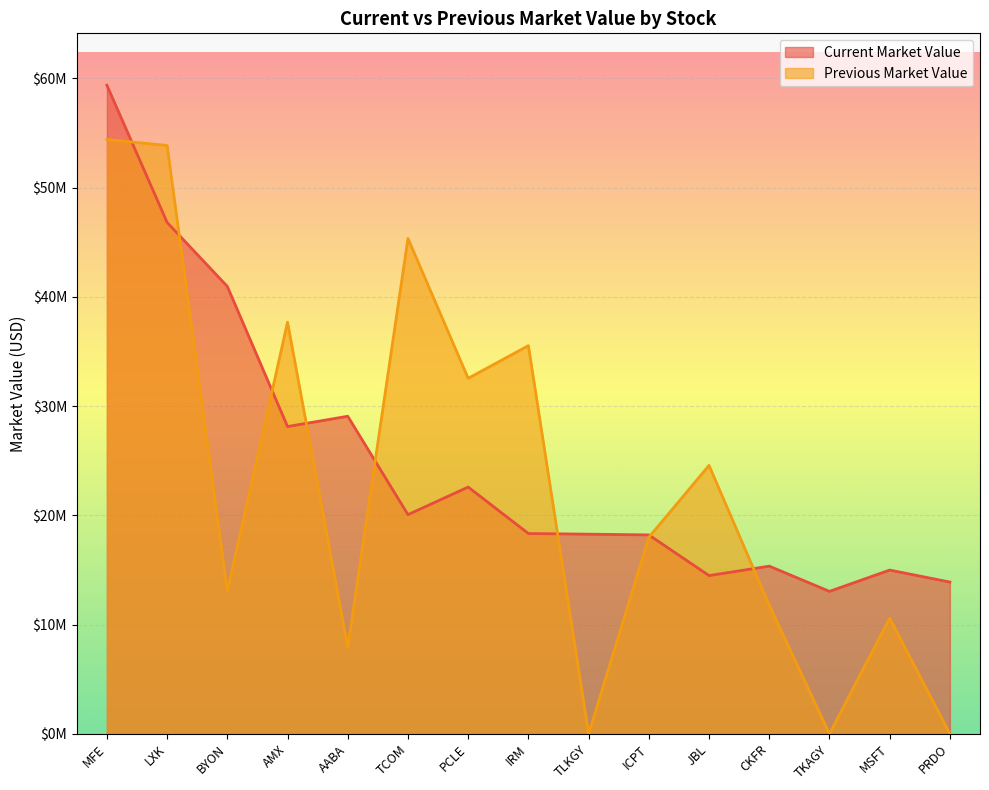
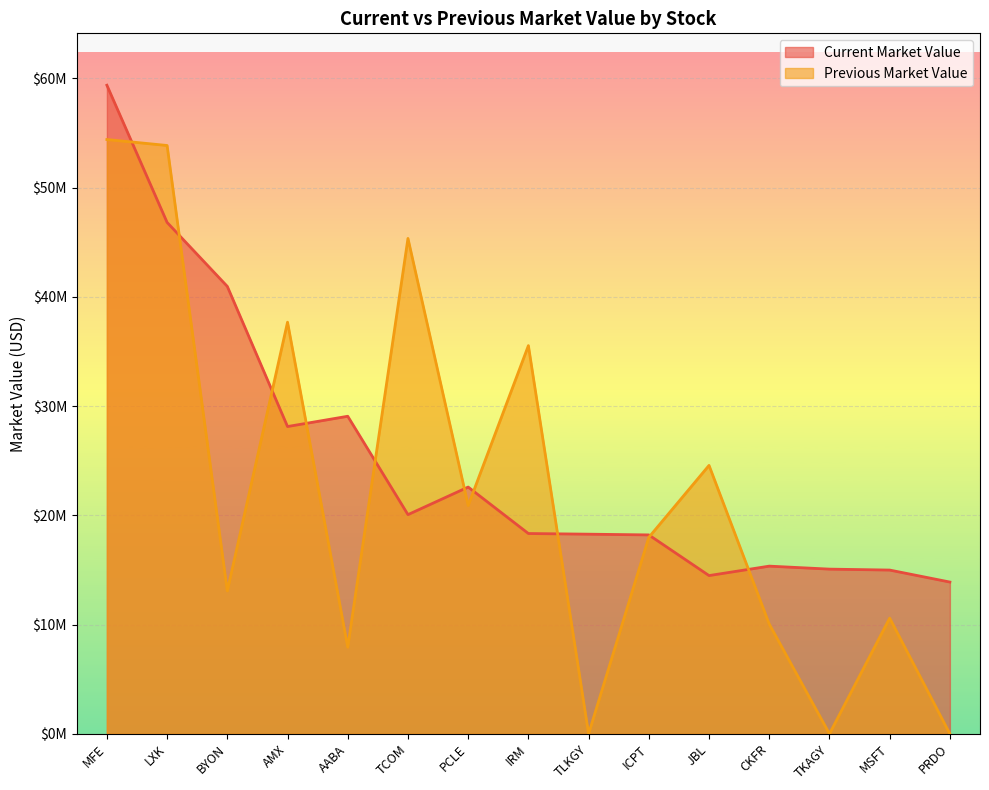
Previous Market Value, PCLE: $32500000 -> $20900000
Previous Market Value, CKFR: $11800000 -> $10000000
Current Market Value, TKAGY: $13000000 -> $15100000
